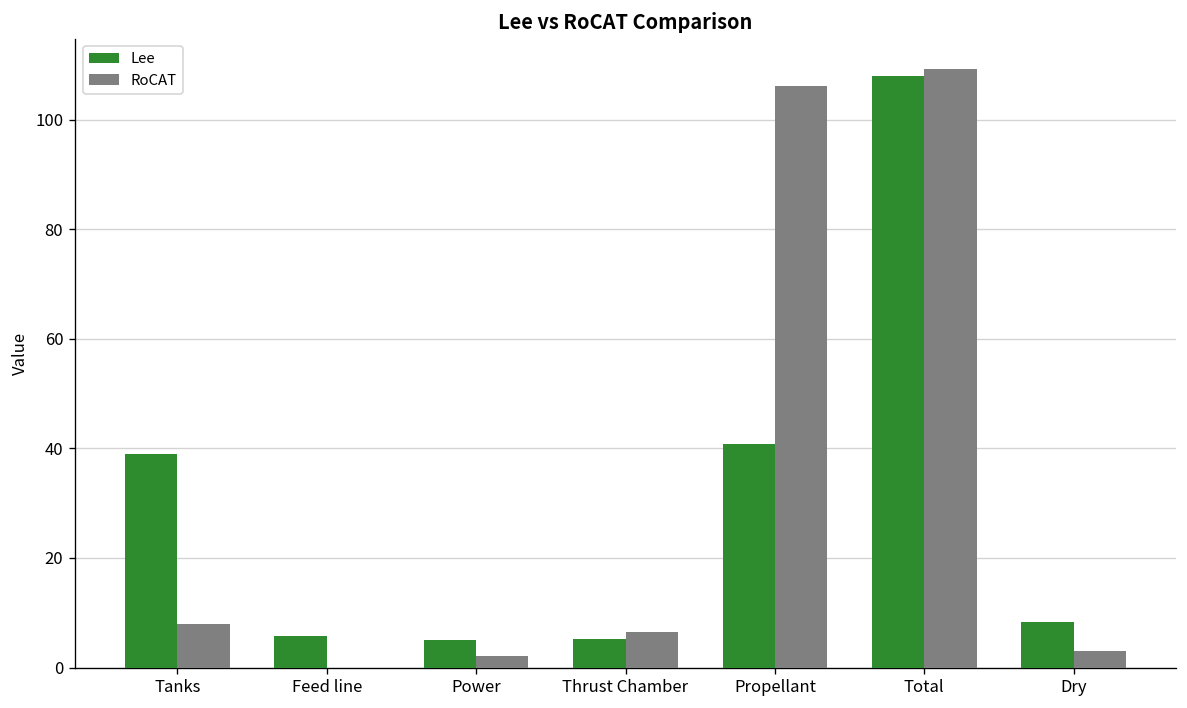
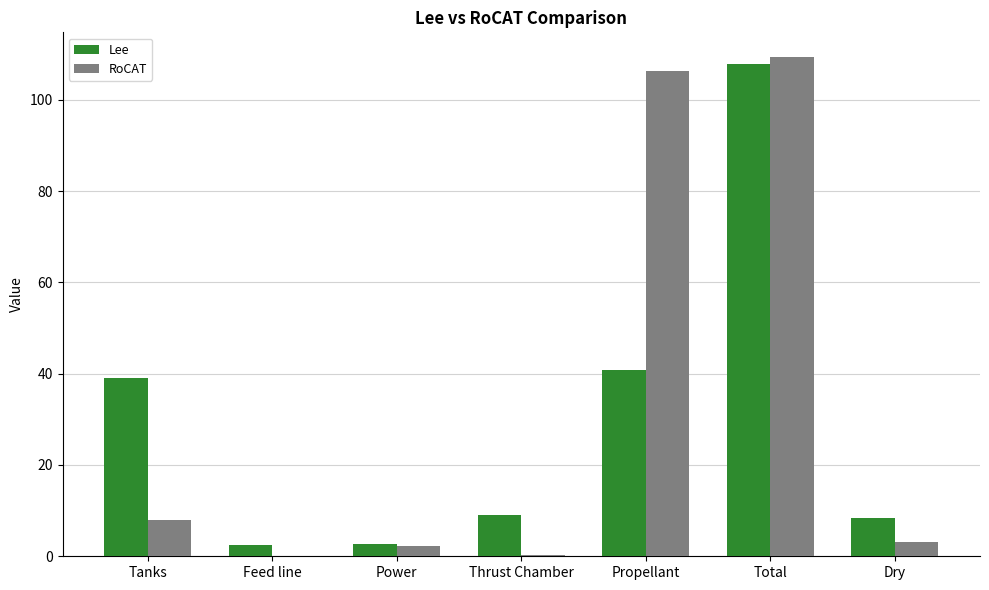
Lee, Feed line: 6 -> 2
Lee, Power: 5 -> 3
Lee, Thrust Chamber: 5 -> 9
RoCAT, Thrust Chamber: 6 -> 0
